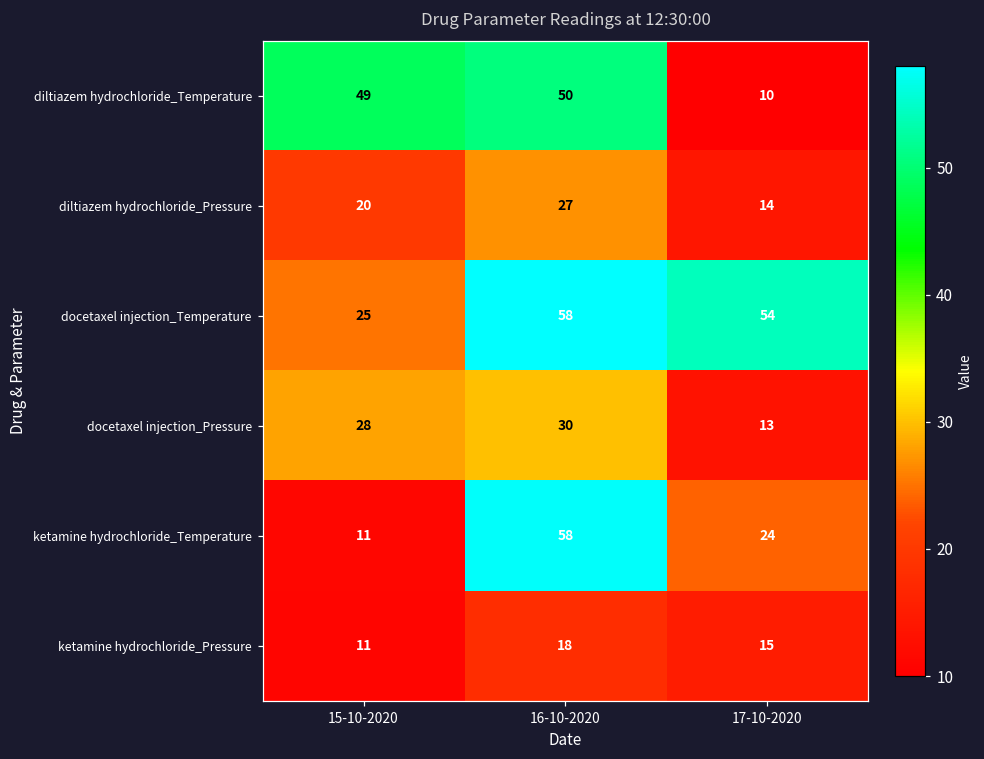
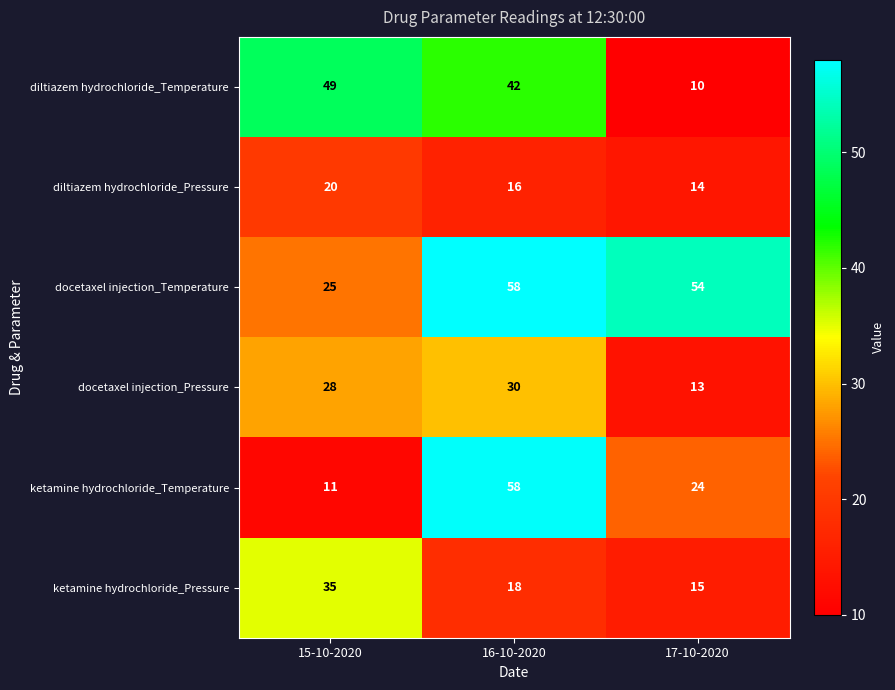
diltiazem hydrochloride_Temperature, 16-10-2020: 50 -> 42
diltiazem hydrochloride_Pressure, 16-10-2020: 27 -> 16
ketamine hydrochloride_Pressure, 15-10-2020: 11 -> 35
